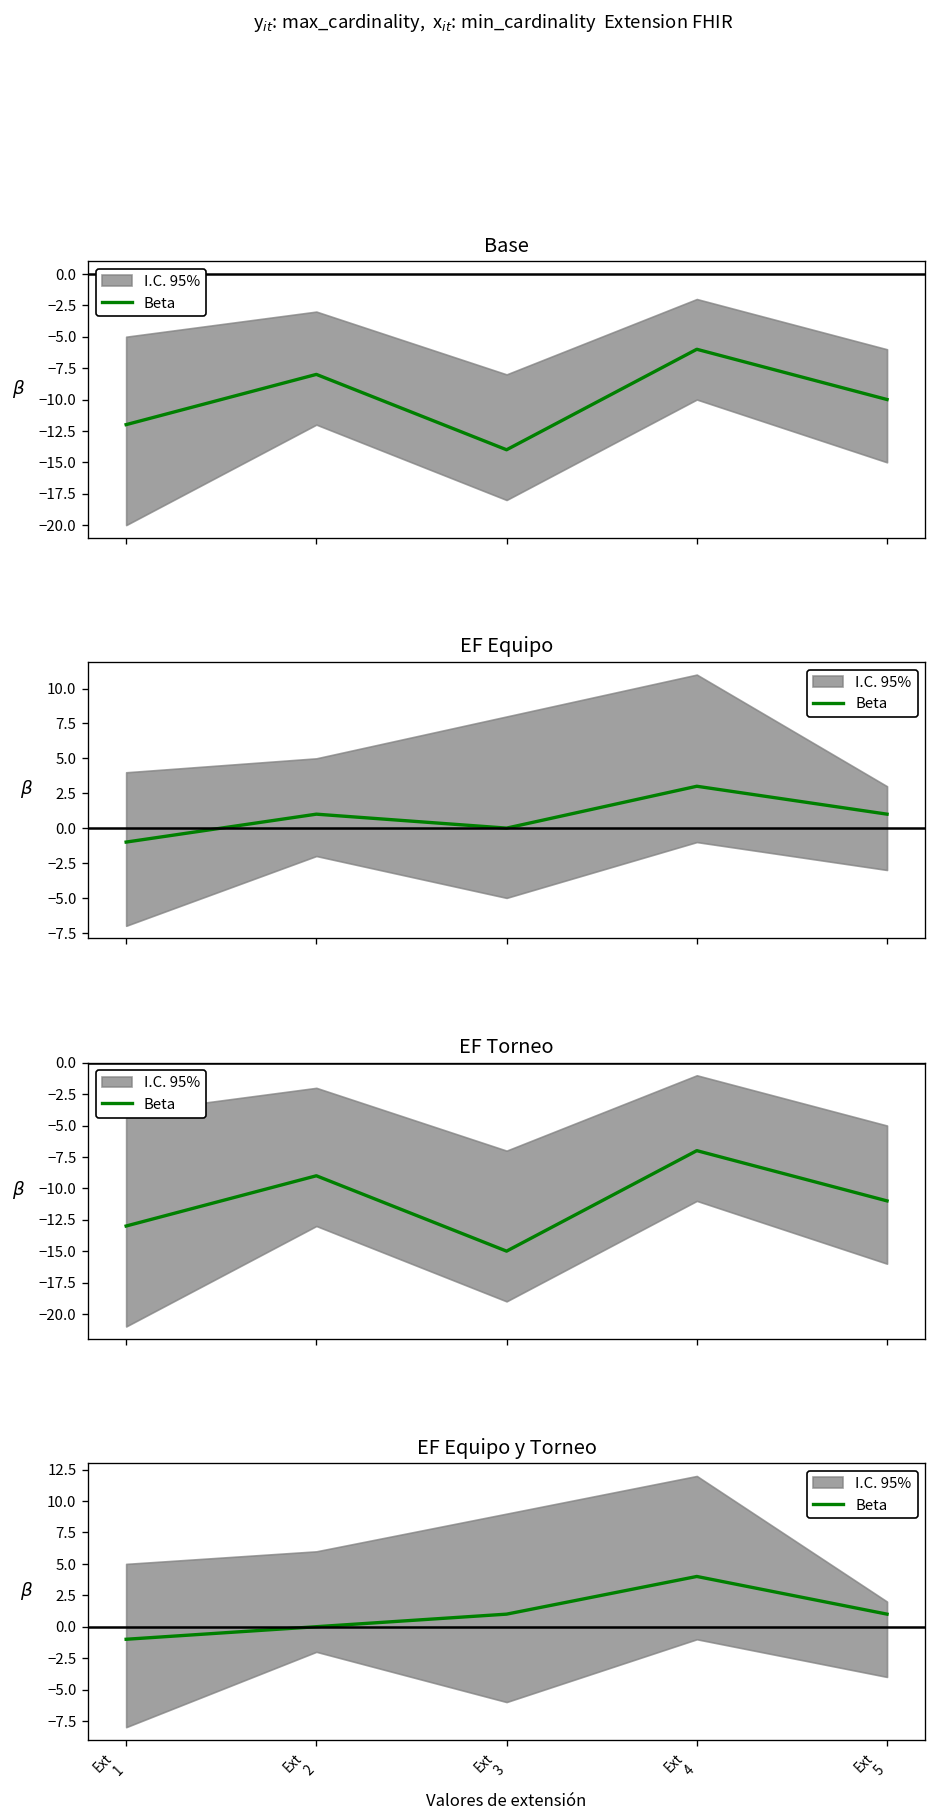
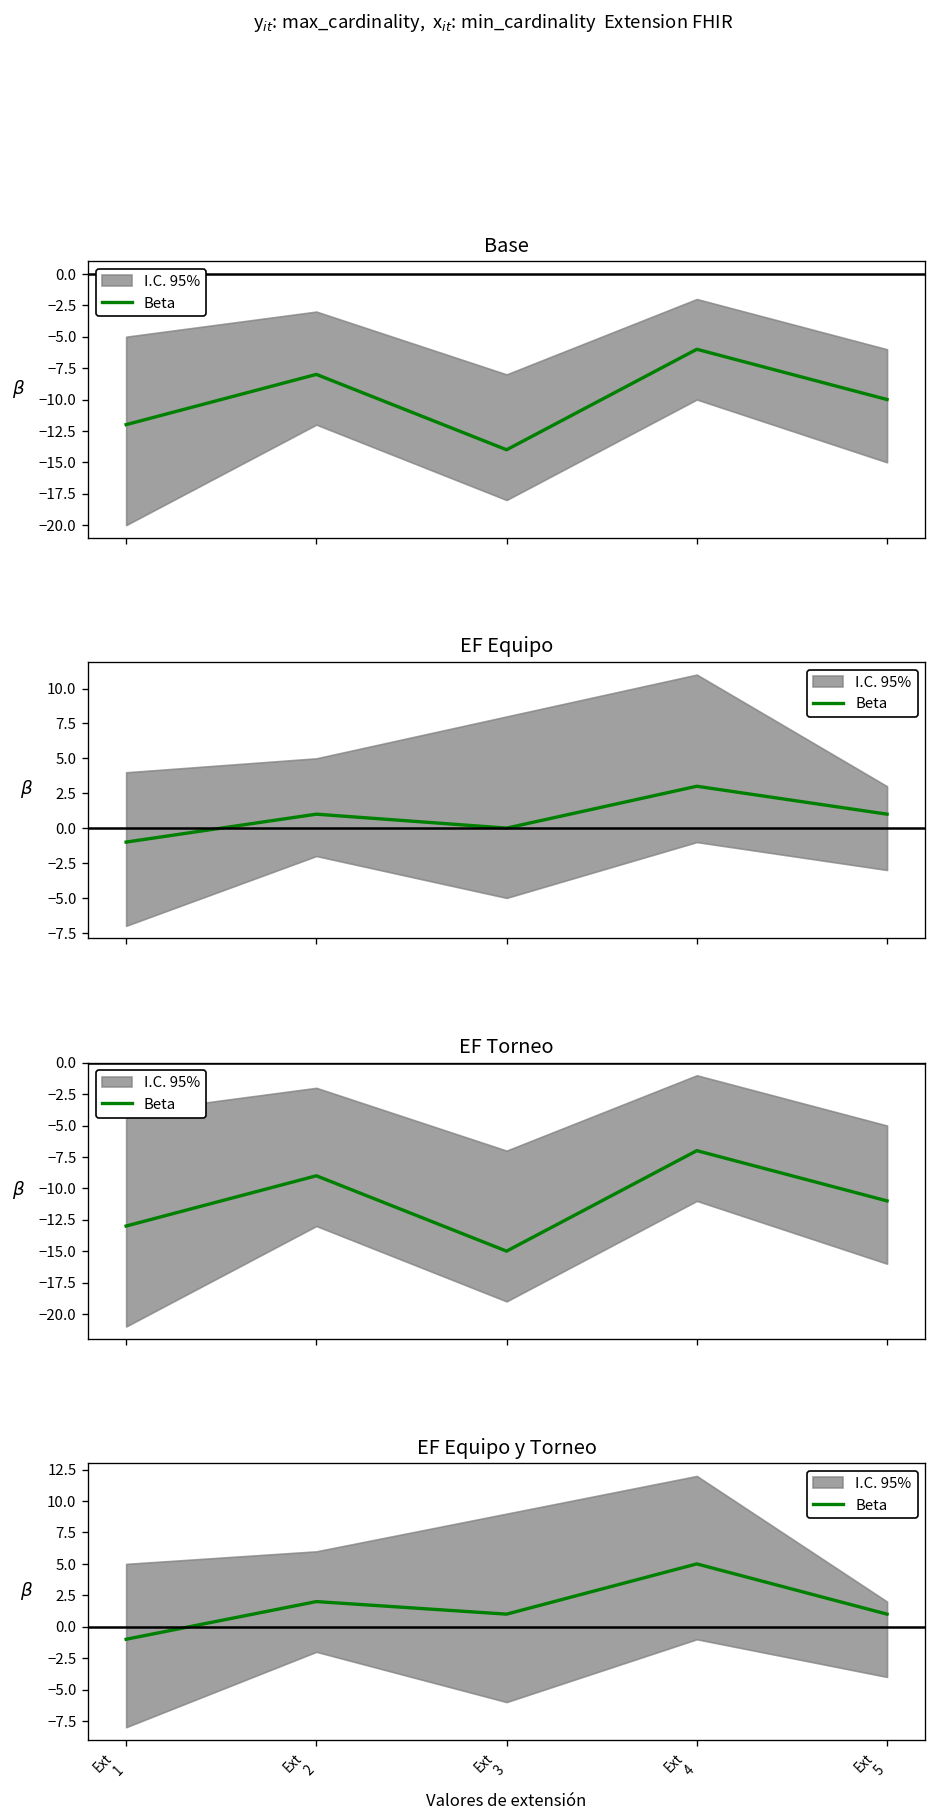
EF Equipo y Torneo, Beta, Ext 2: 0 -> 2
EF Equipo y Torneo, Beta, Ext 4: 4 -> 5
